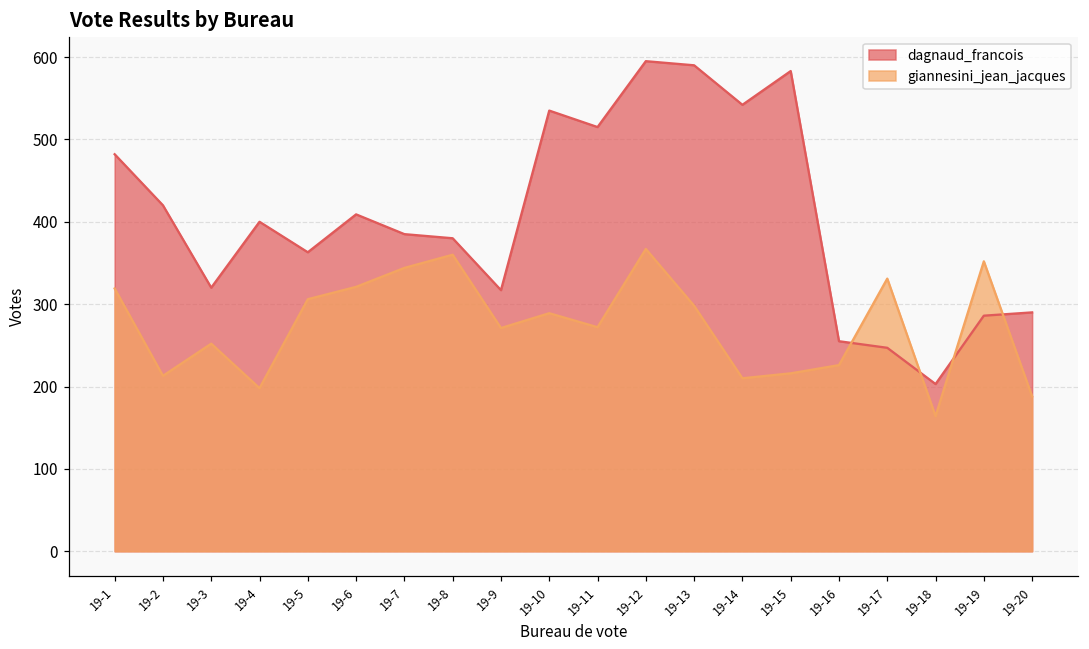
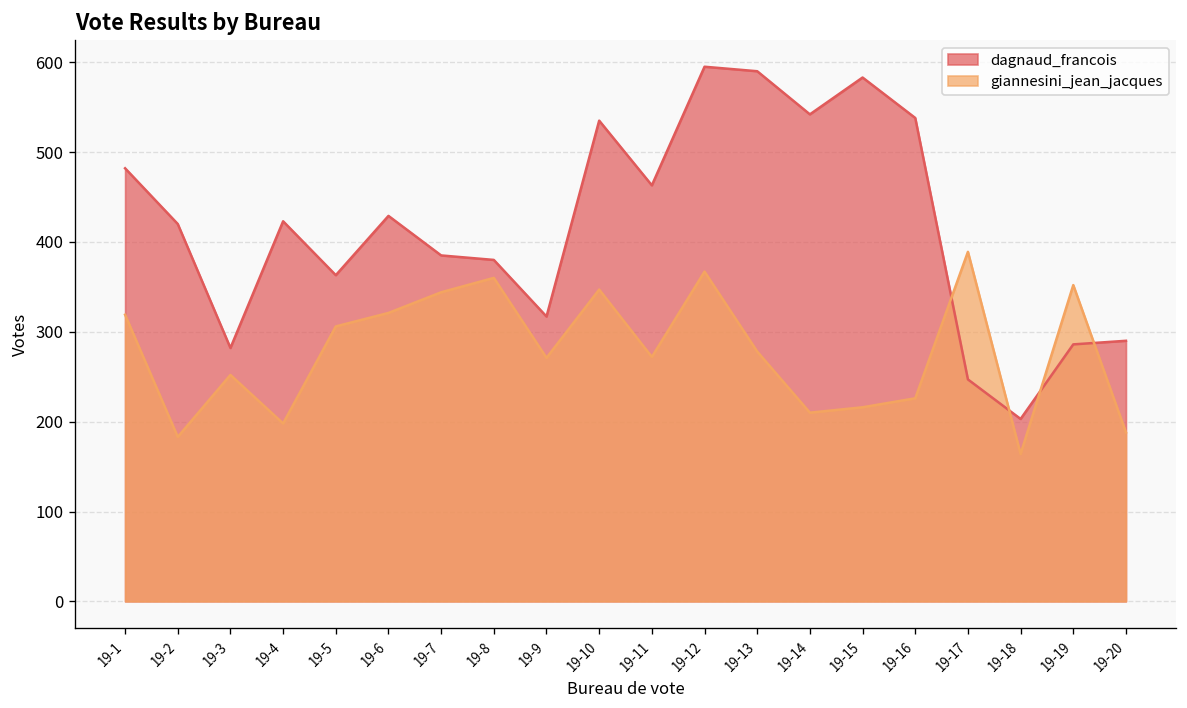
giannesini_jean_jacques, 19-2: 210 -> 180
dagnaud_francois, 19-3: 320 -> 280
dagnaud_francois, 19-4: 400 -> 420
dagnaud_francois, 19-6: 410 -> 430
giannesini_jean_jacques, 19-10: 290 -> 350
dagnaud_francois, 19-11: 520 -> 460
giannesini_jean_jacques, 19-13: 300 -> 280
dagnaud_francois, 19-16: 260 -> 540
giannesini_jean_jacques, 19-17: 330 -> 390
